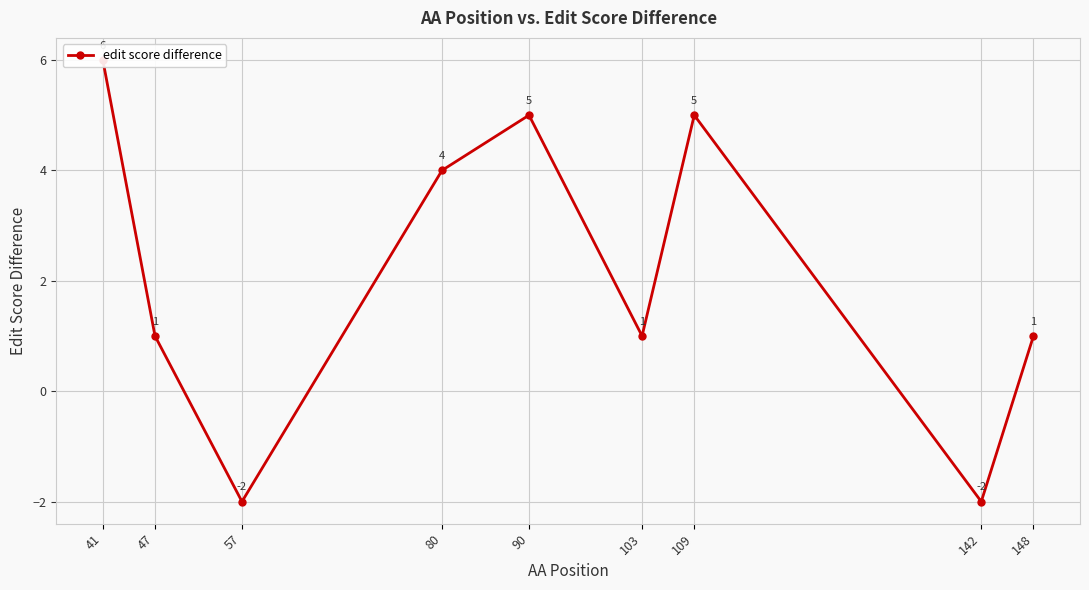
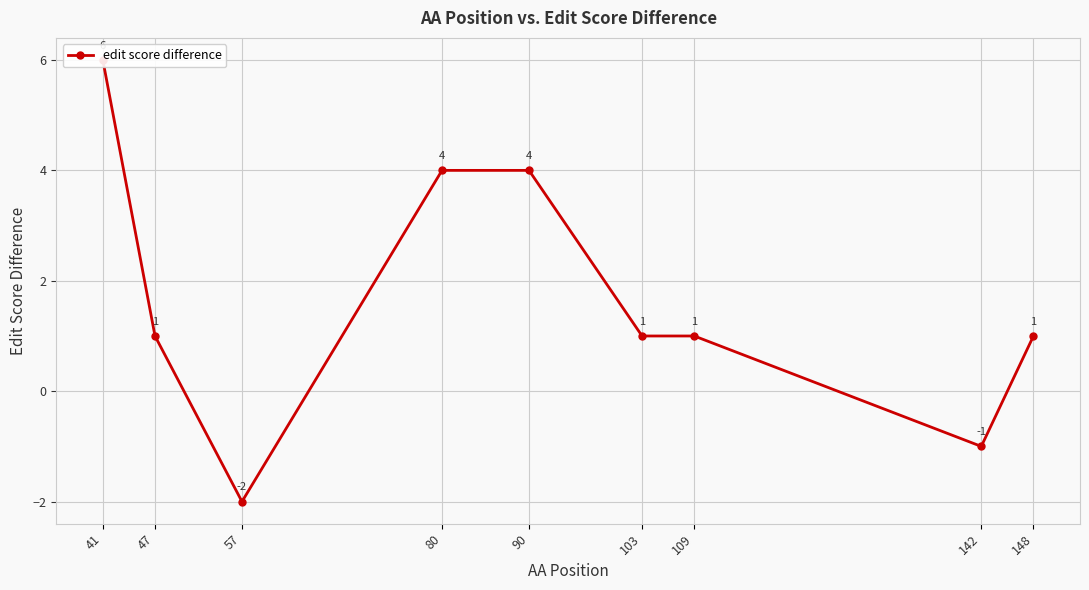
90: 5 -> 4
109: 5 -> 1
142: -2 -> -1
